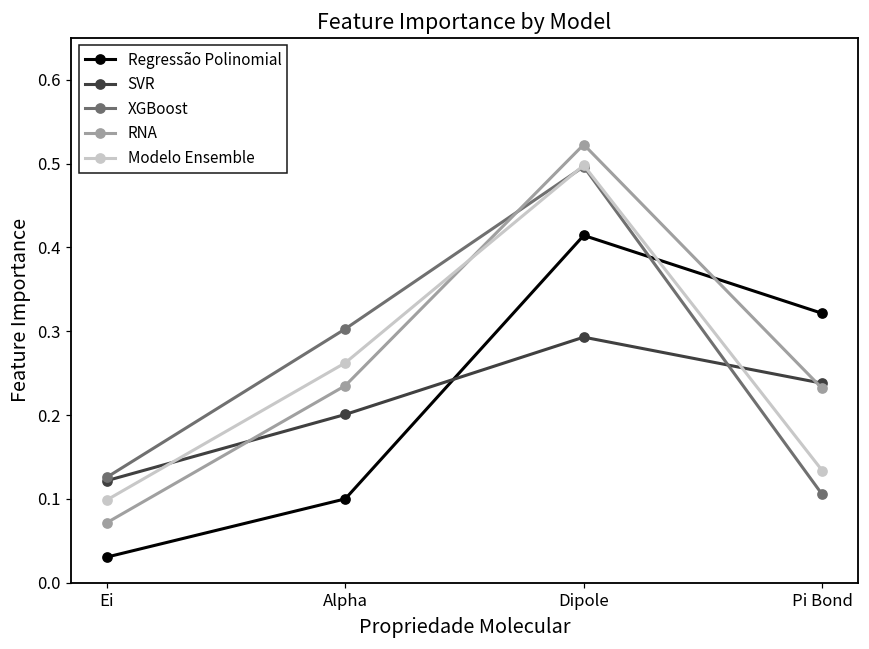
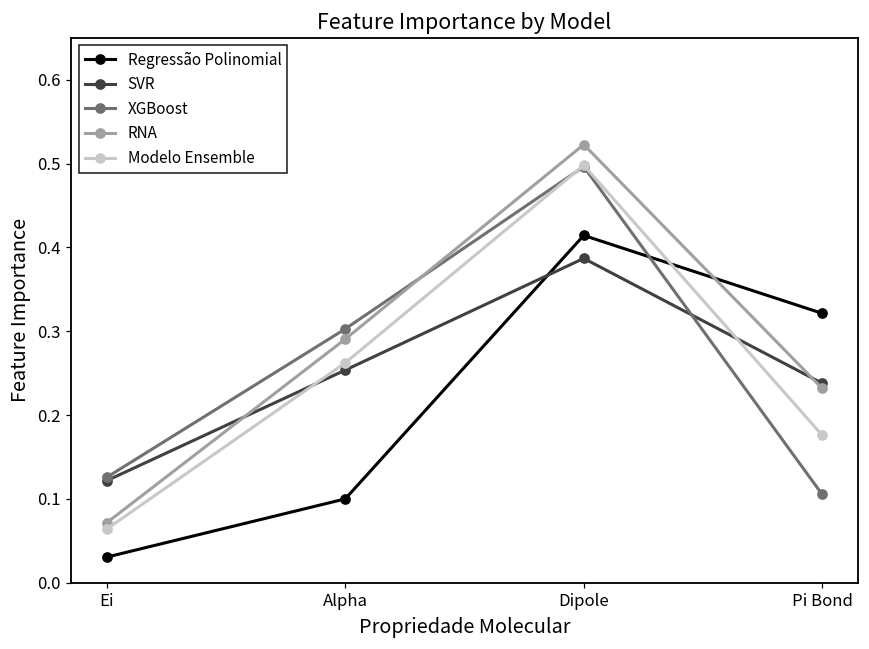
Modelo Ensemble, Ei: 0.10 -> 0.06
SVR, Alpha: 0.20 -> 0.25
RNA, Alpha: 0.24 -> 0.29
SVR, Dipole: 0.29 -> 0.39
Modelo Ensemble, Pi Bond: 0.13 -> 0.18
